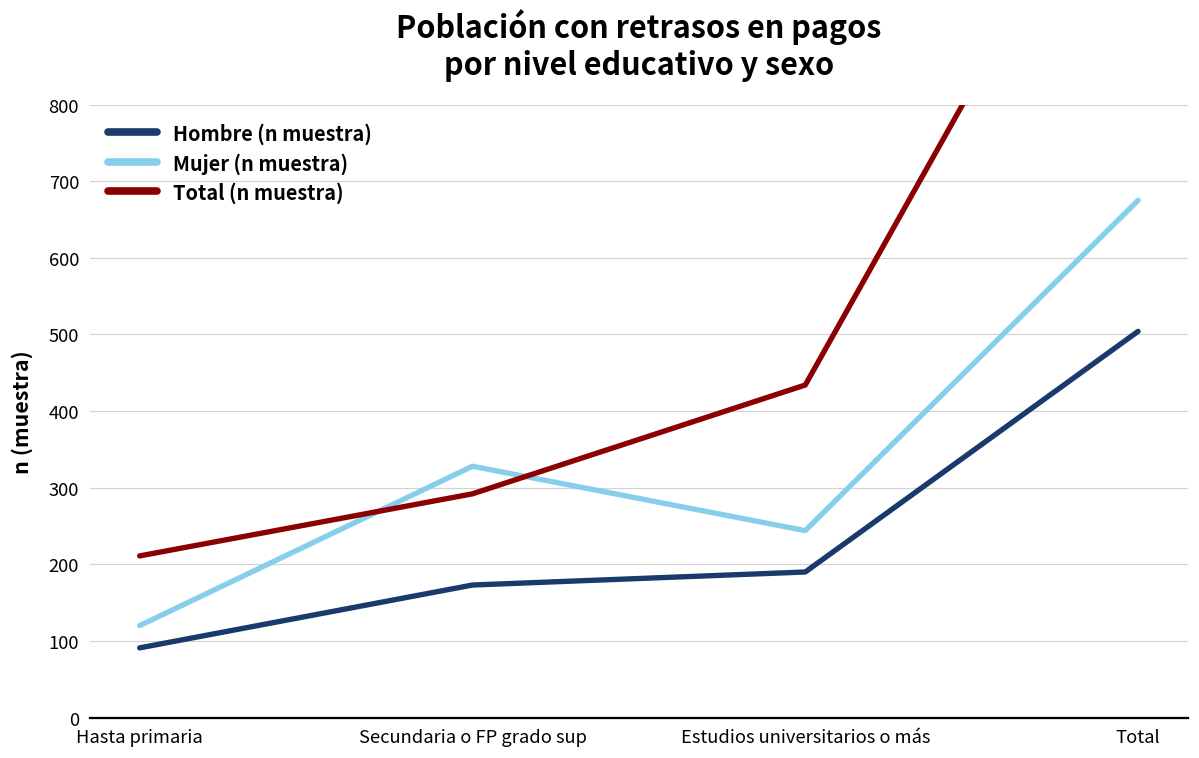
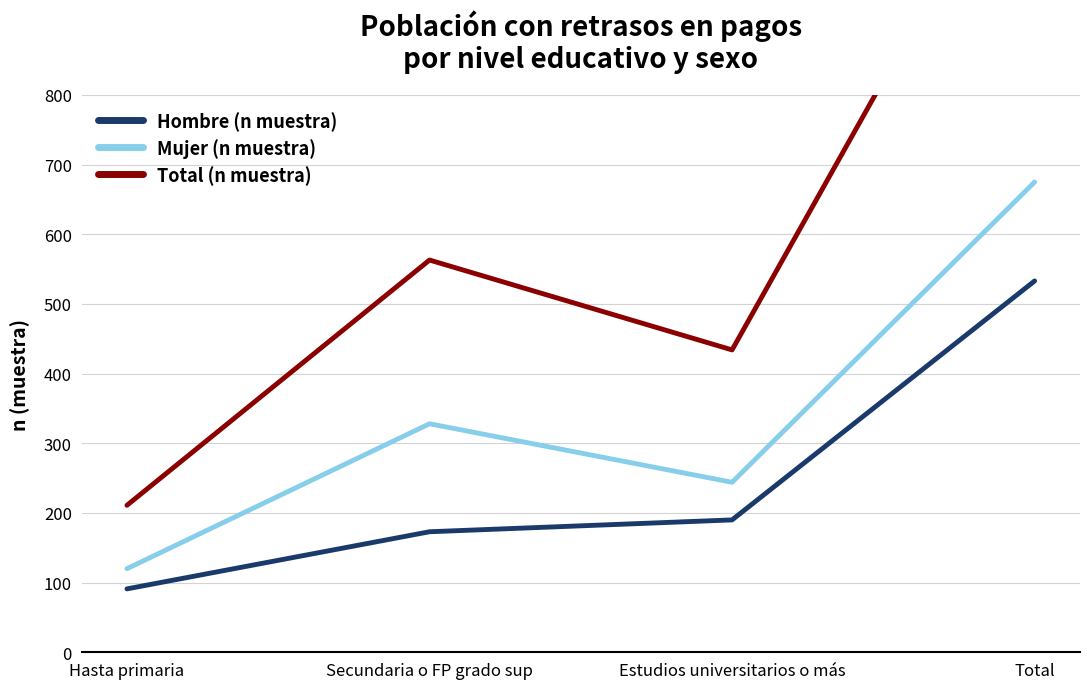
Total (n muestra), Secundaria o FP grado sup: 290 -> 560
Hombre (n muestra), Total: 500 -> 530
